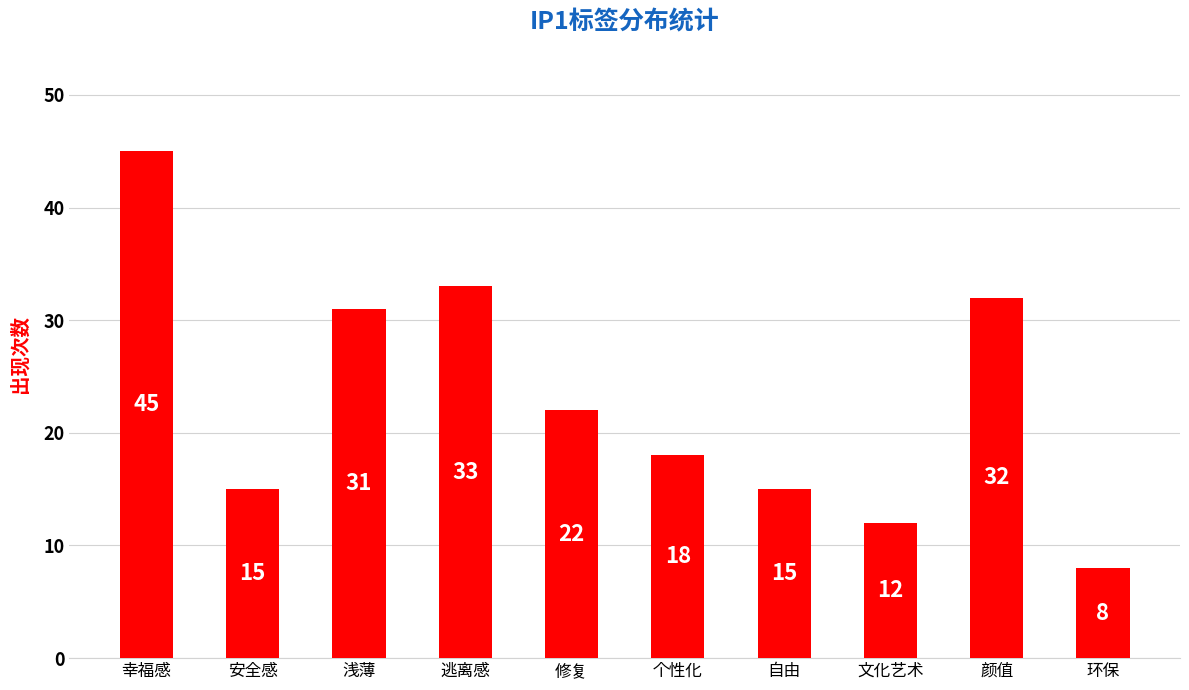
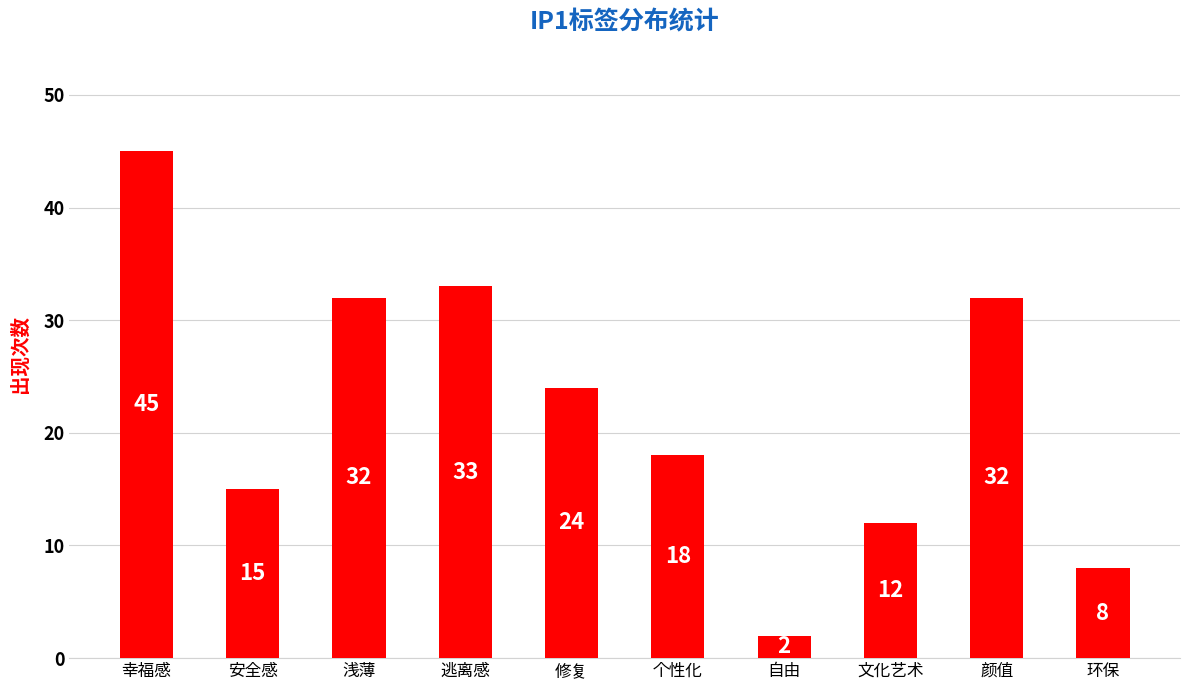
浅薄: 31 -> 32
修复: 22 -> 24
自由: 15 -> 2
